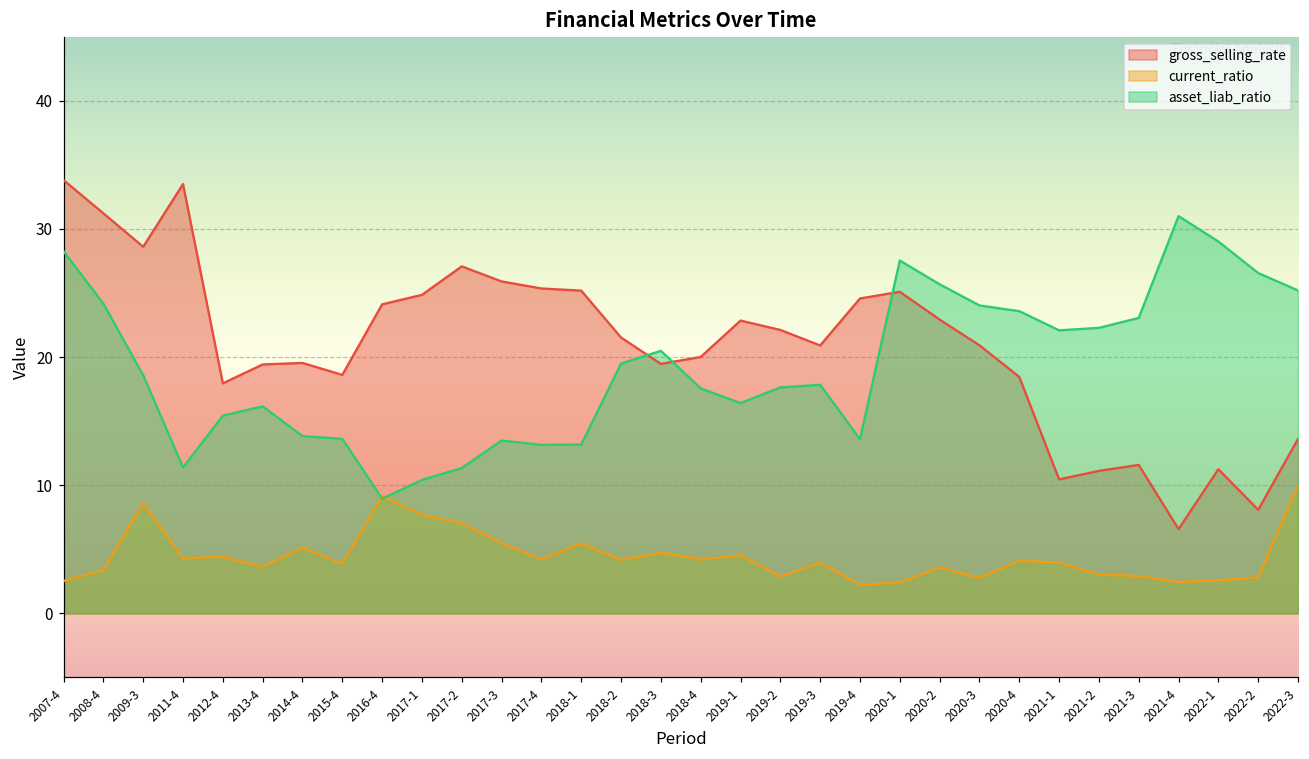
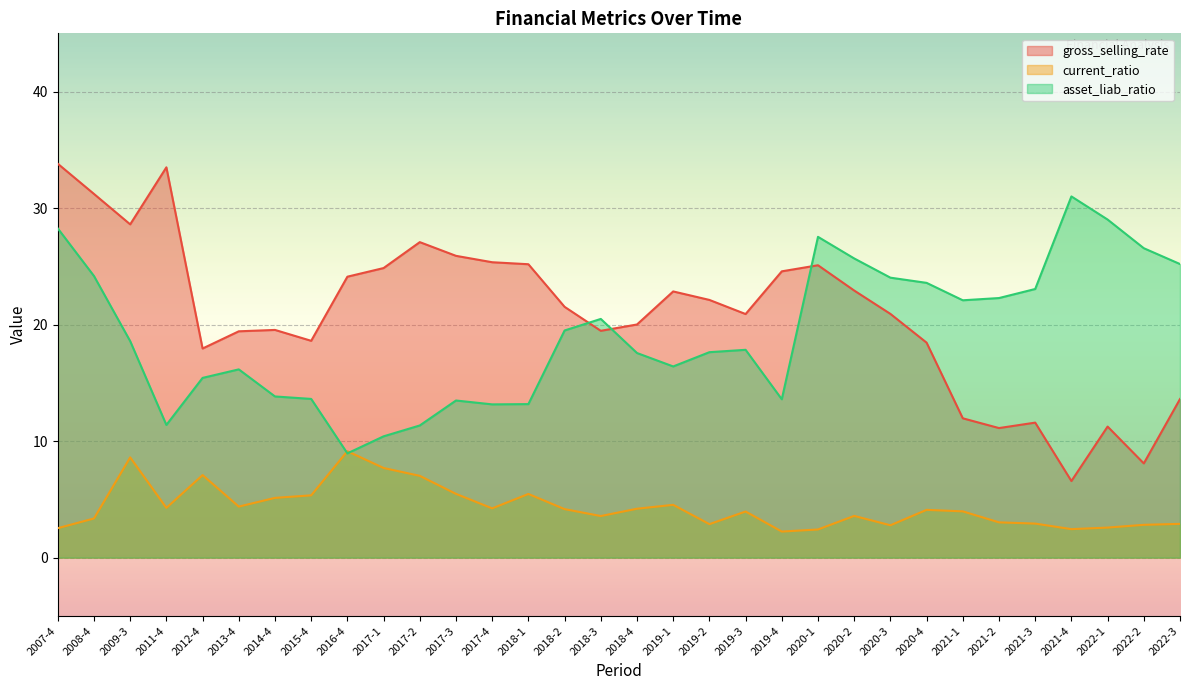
current_ratio, 2012-4: 4.4 -> 7.1
current_ratio, 2013-4: 3.6 -> 4.4
current_ratio, 2015-4: 3.9 -> 5.3
current_ratio, 2018-3: 4.7 -> 3.6
gross_selling_rate, 2021-1: 10.5 -> 12.0
current_ratio, 2022-3: 10.0 -> 2.9
